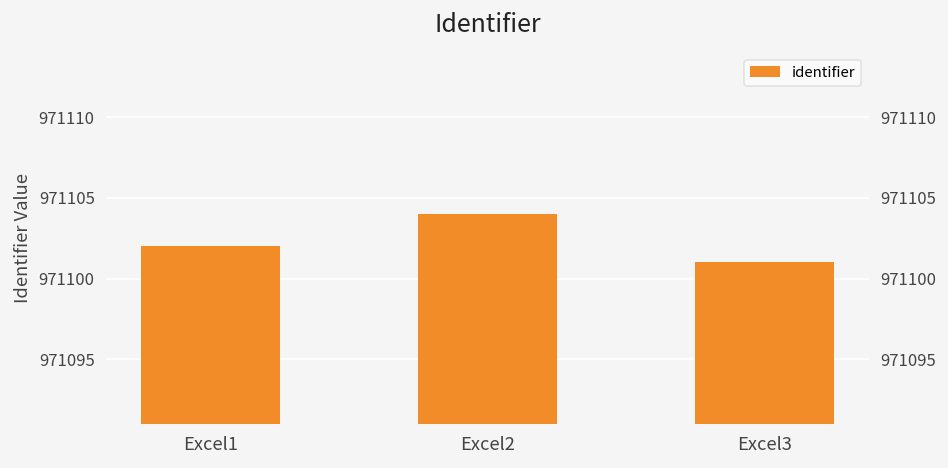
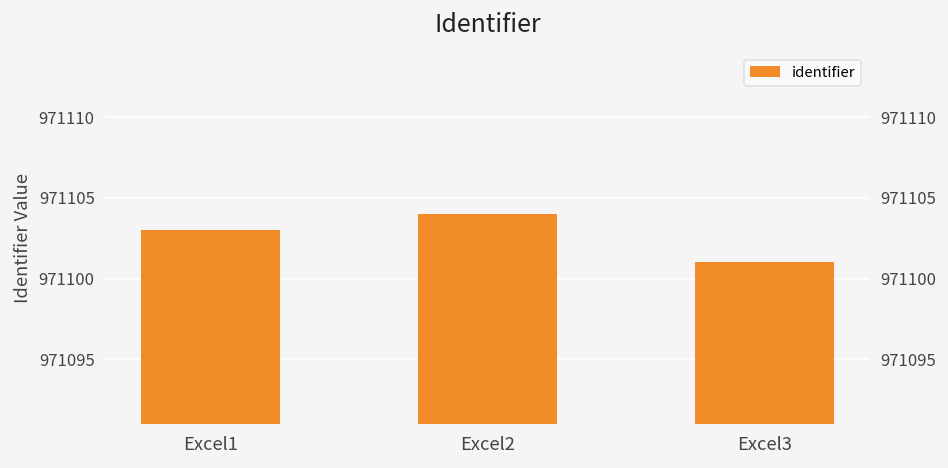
Excel1: 971102 -> 971103
